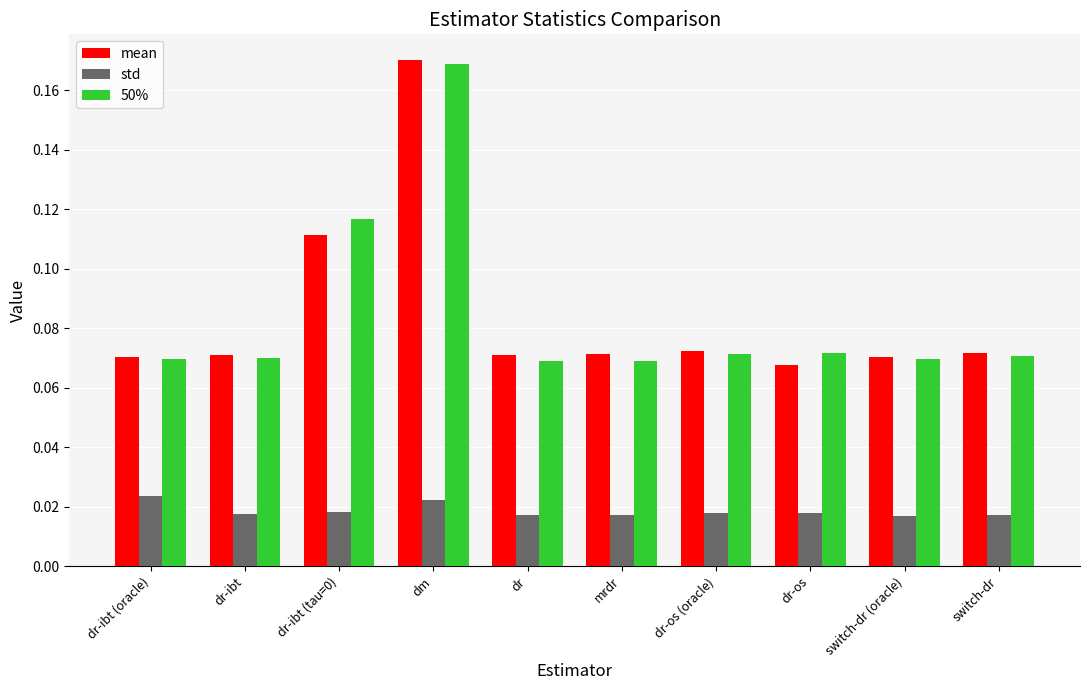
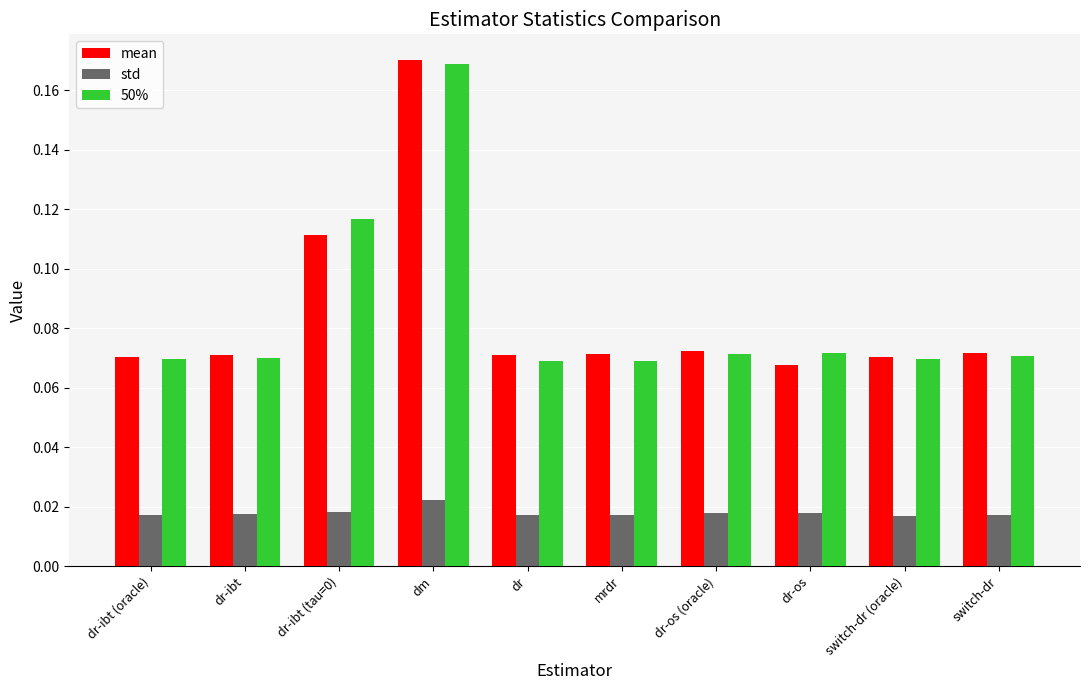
std, dr-ibt (oracle): 0.024 -> 0.017
